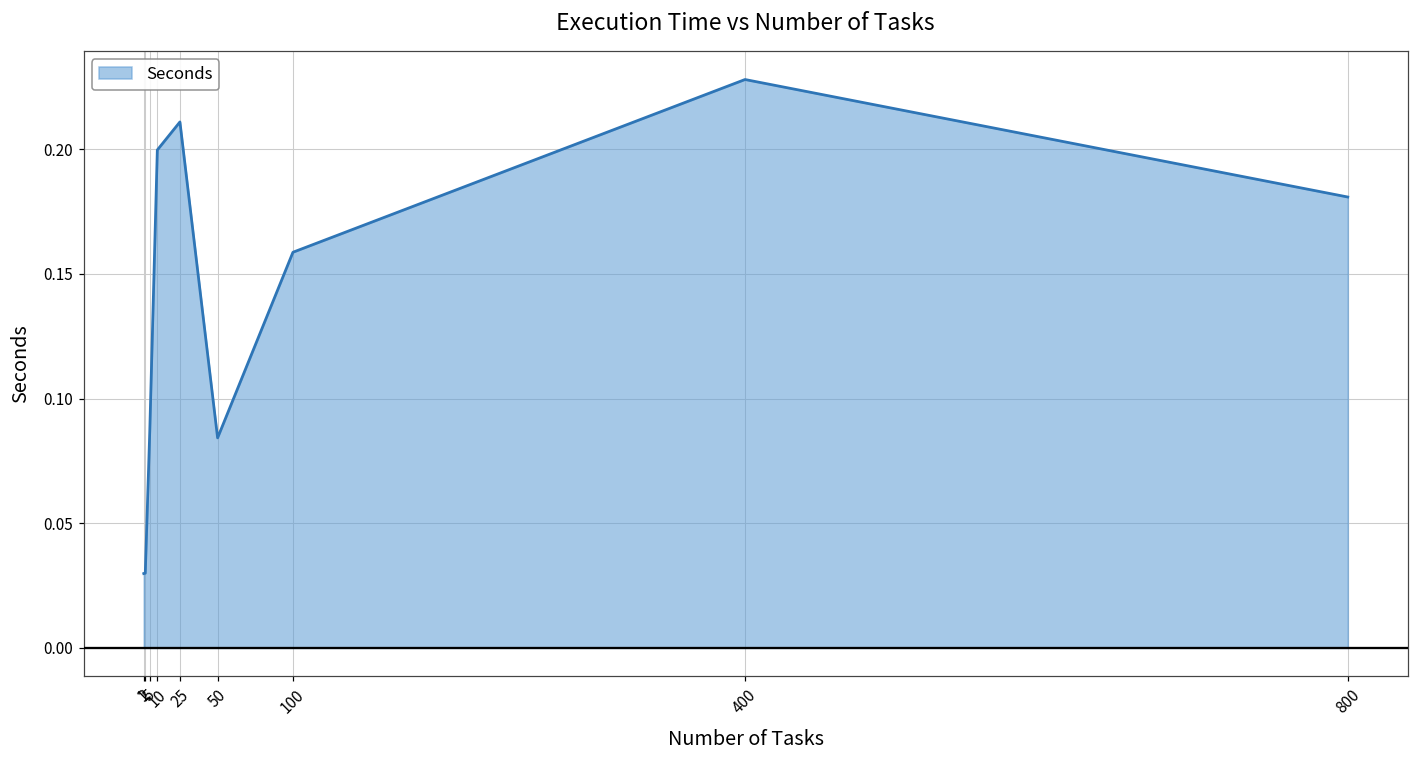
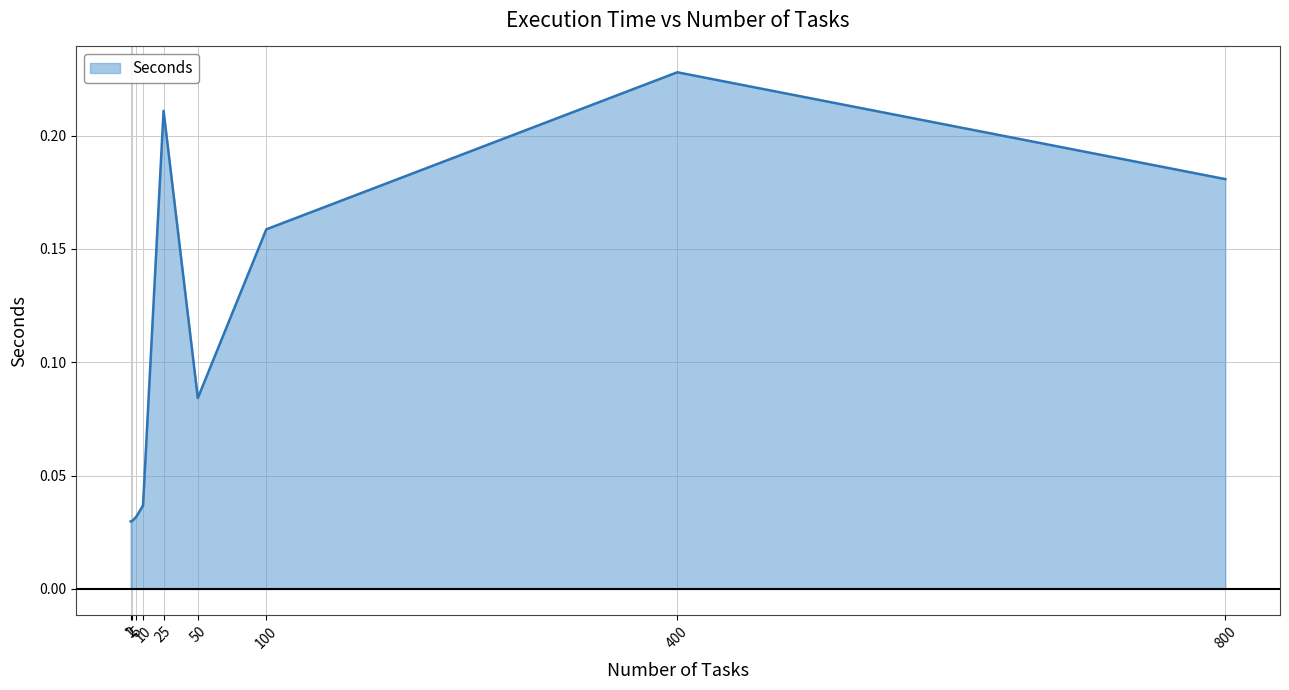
5: 0.087 -> 0.032
10: 0.200 -> 0.037
